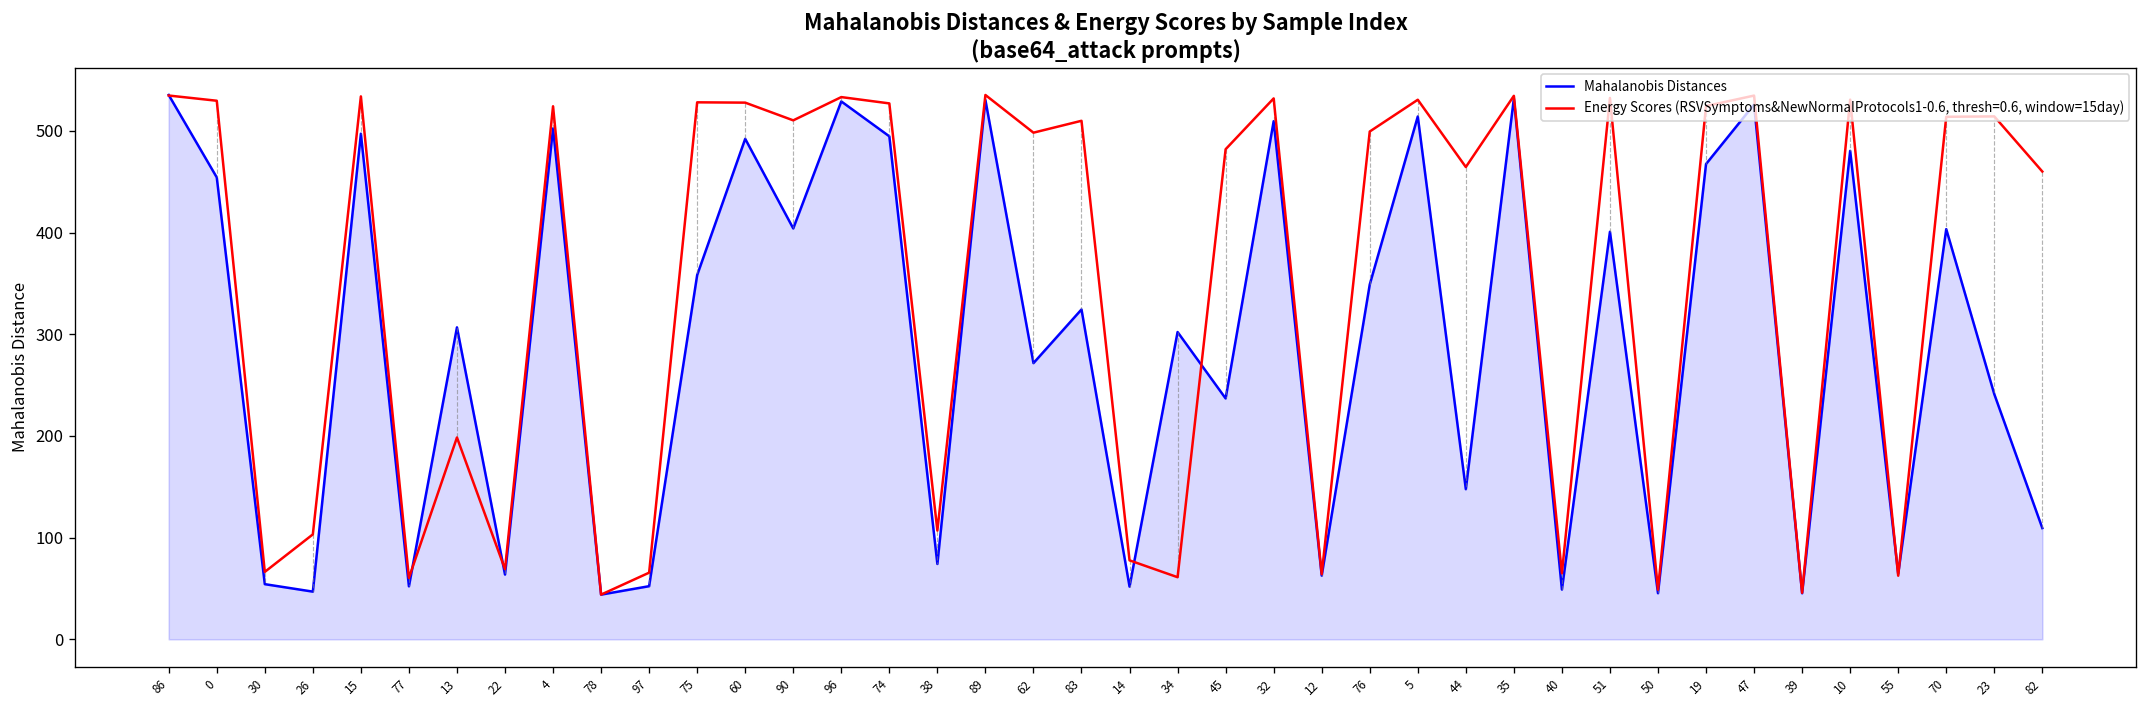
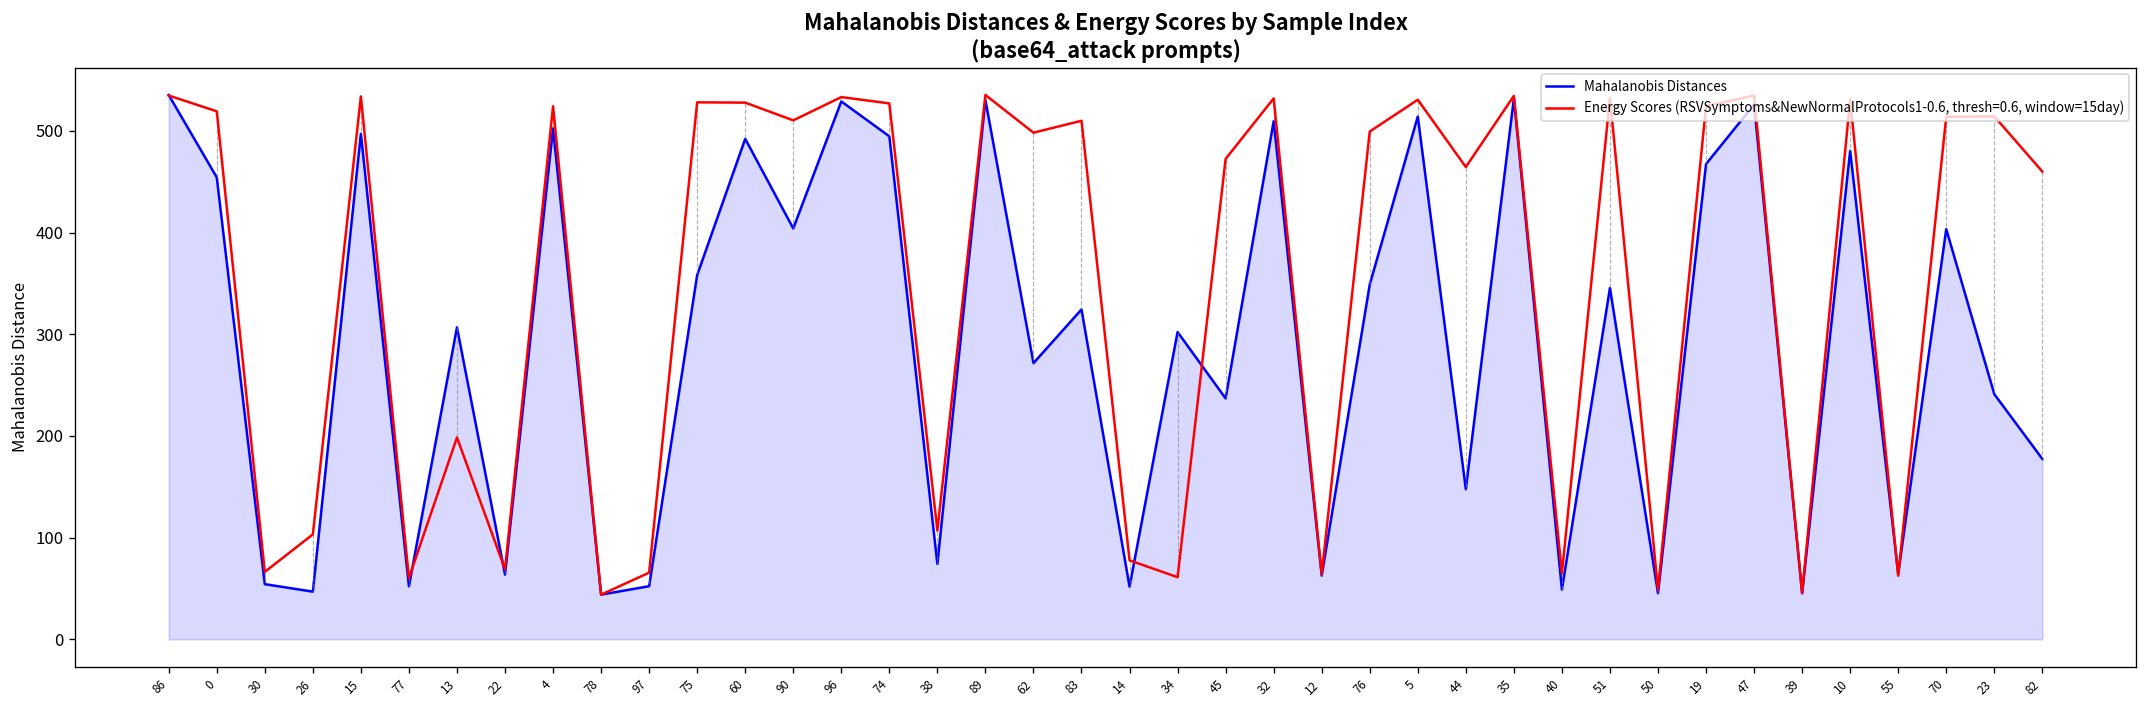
Energy Scores (RSVSymptoms&NewNormalProtocols1-0.6, thresh=0.6, window=15day), 0: 530 -> 520
Energy Scores (RSVSymptoms&NewNormalProtocols1-0.6, thresh=0.6, window=15day), 45: 480 -> 470
Mahalanobis Distances, 51: 400 -> 350
Mahalanobis Distances, 82: 110 -> 180
